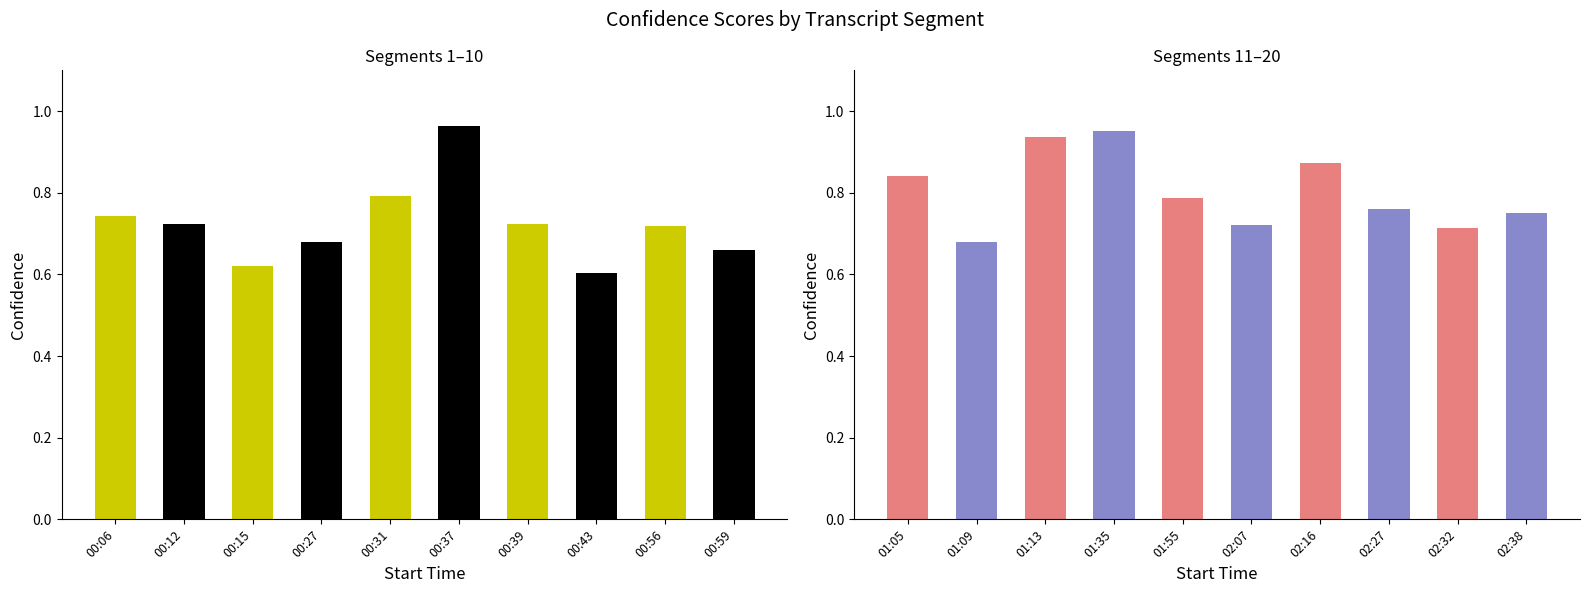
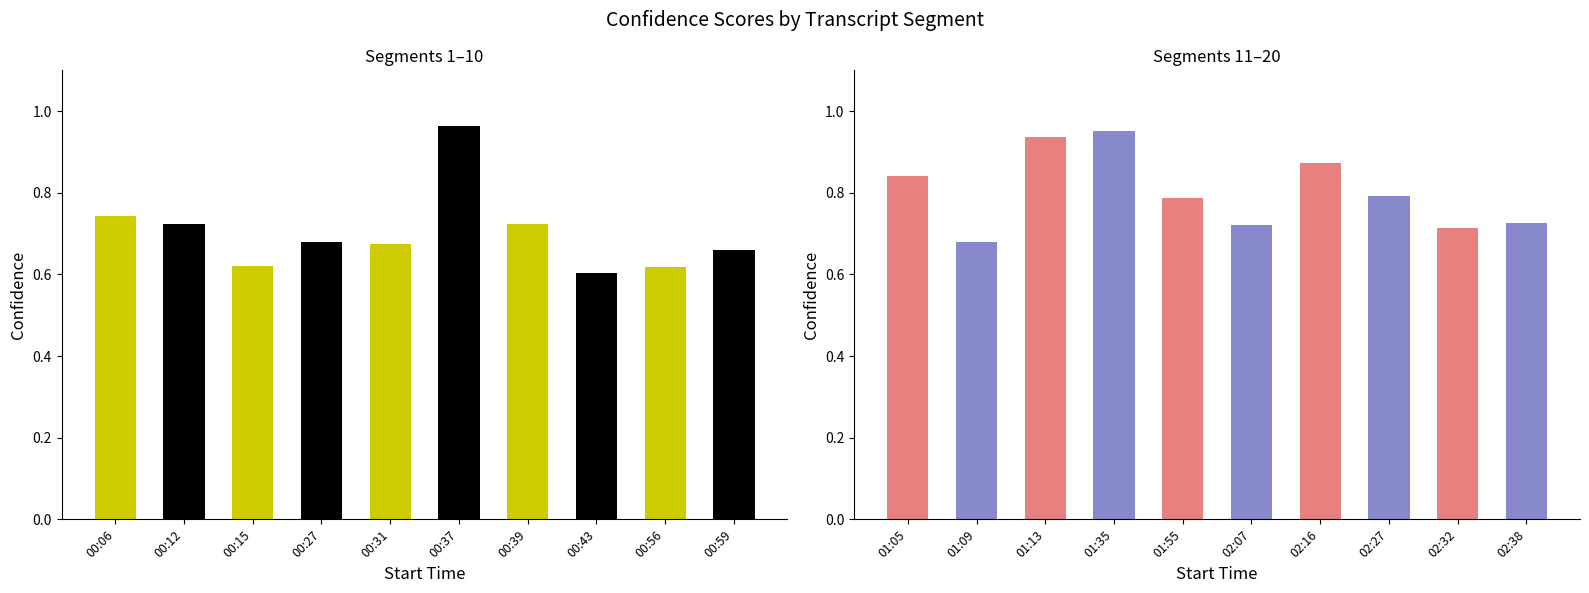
Segments 1–10, 00:31: 0.79 -> 0.67
Segments 1–10, 00:56: 0.72 -> 0.62
Segments 11–20, 02:27: 0.76 -> 0.79
Segments 11–20, 02:38: 0.75 -> 0.73
